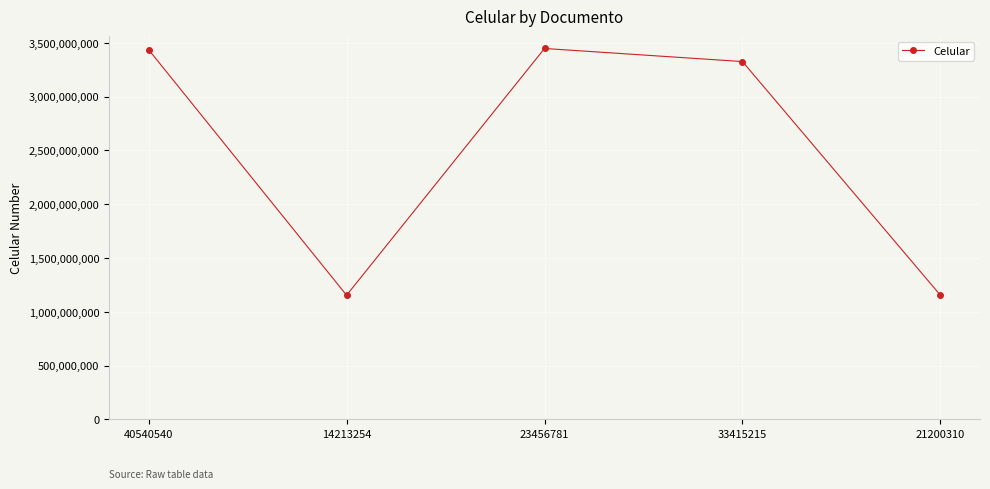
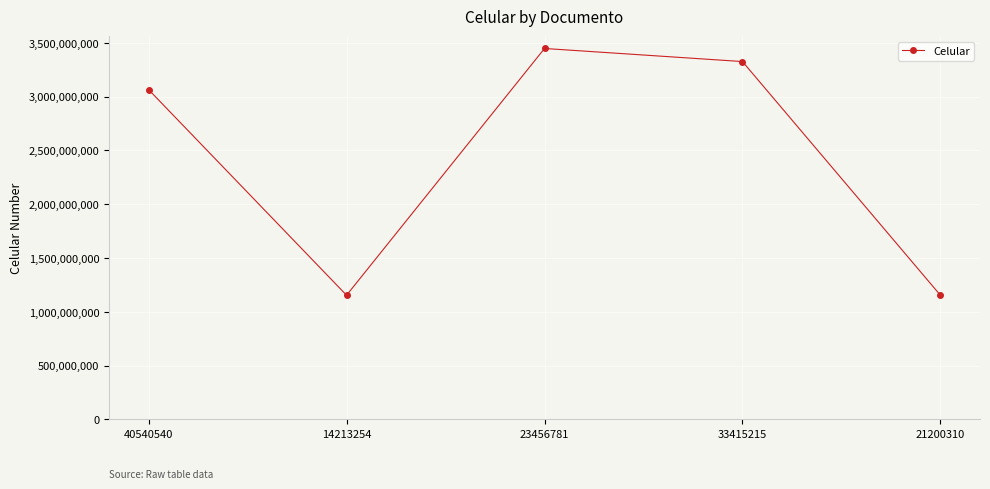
40540540: 3,440,000,000 -> 3,060,000,000
